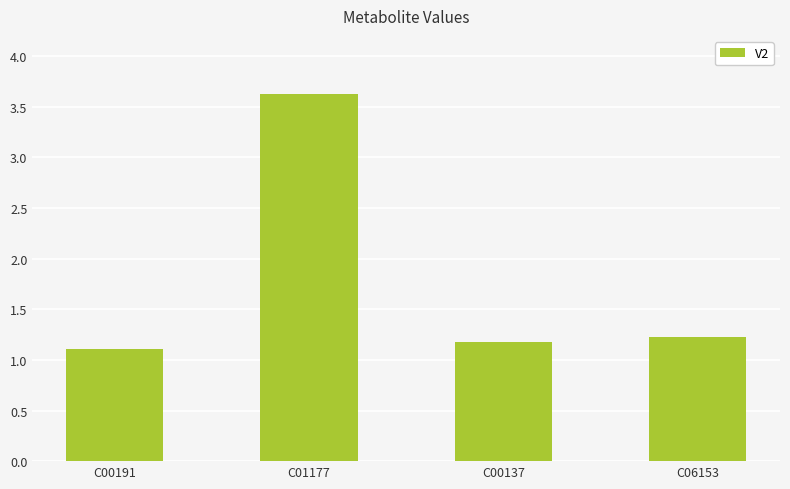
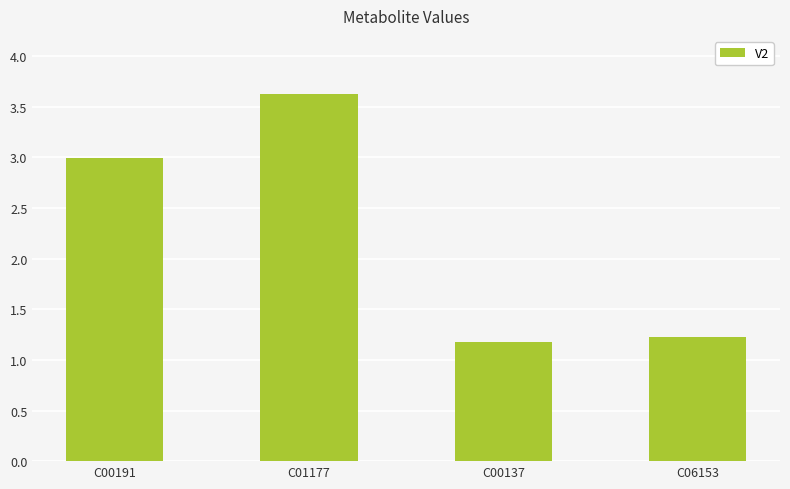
C00191: 1.11 -> 2.99
